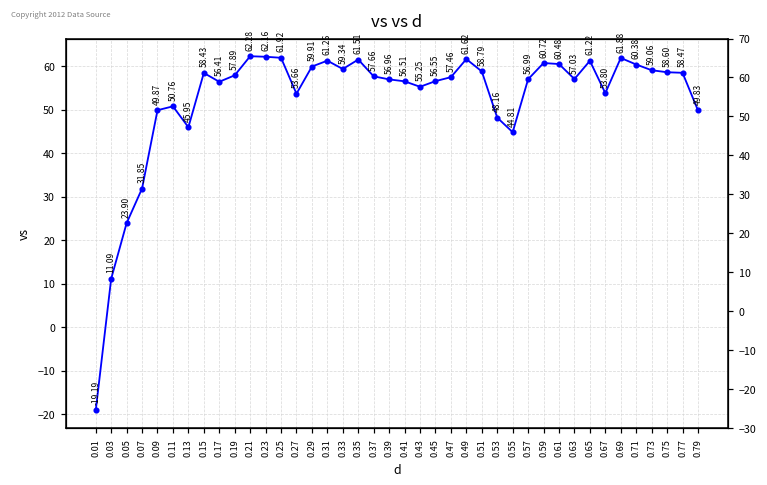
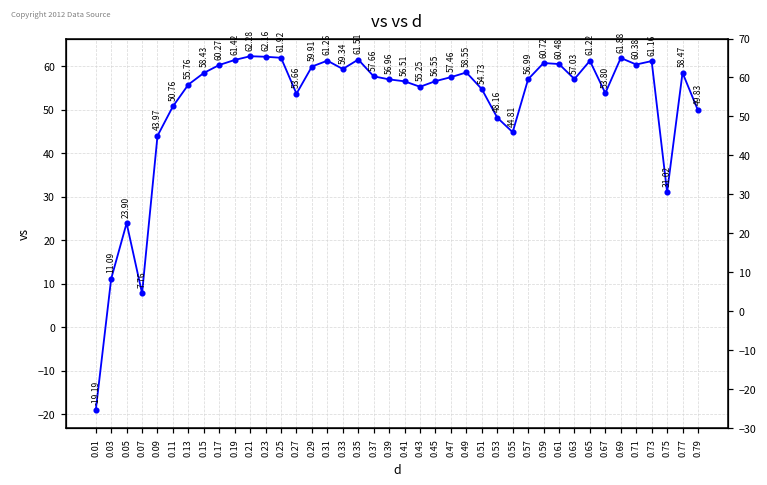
0.07: 31.85 -> 7.76
0.09: 49.87 -> 43.97
0.13: 45.95 -> 55.76
0.17: 56.41 -> 60.27
0.19: 57.89 -> 61.42
0.49: 61.62 -> 58.55
0.51: 58.79 -> 54.73
0.73: 59.06 -> 61.16
0.75: 58.60 -> 31.02
